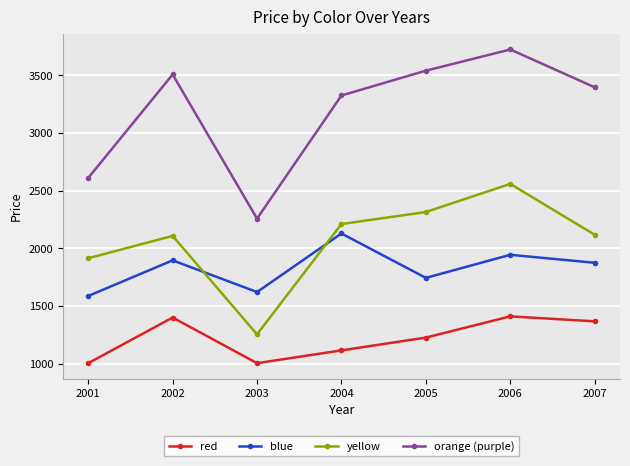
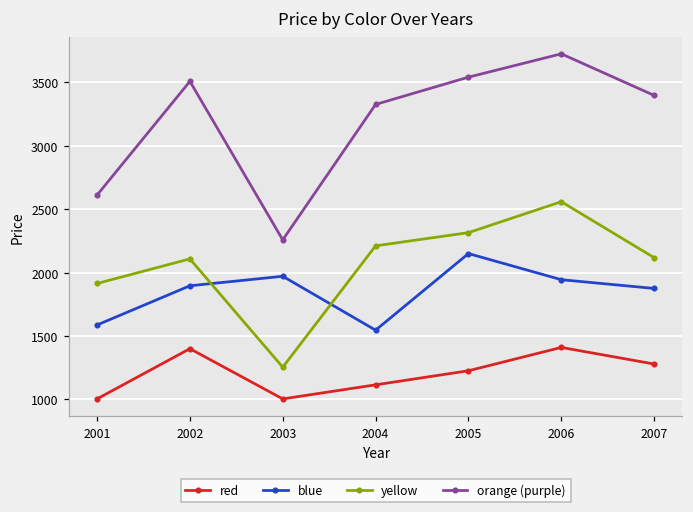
blue, 2003: 1620 -> 1970
blue, 2004: 2130 -> 1550
blue, 2005: 1740 -> 2150
red, 2007: 1370 -> 1280
